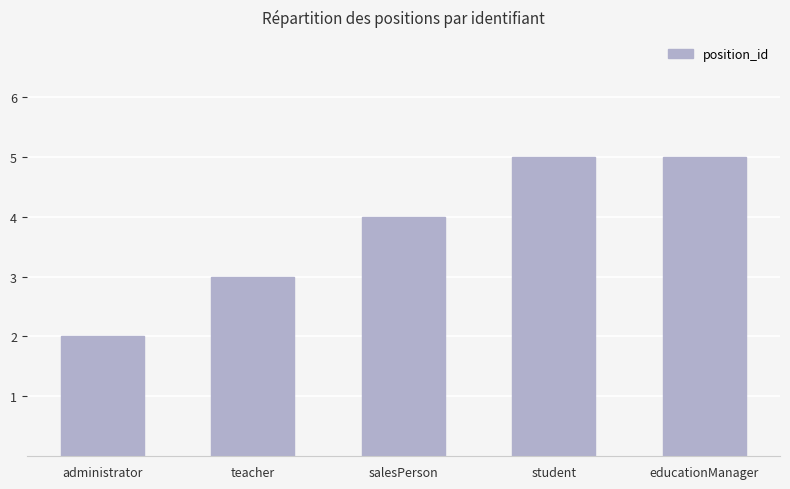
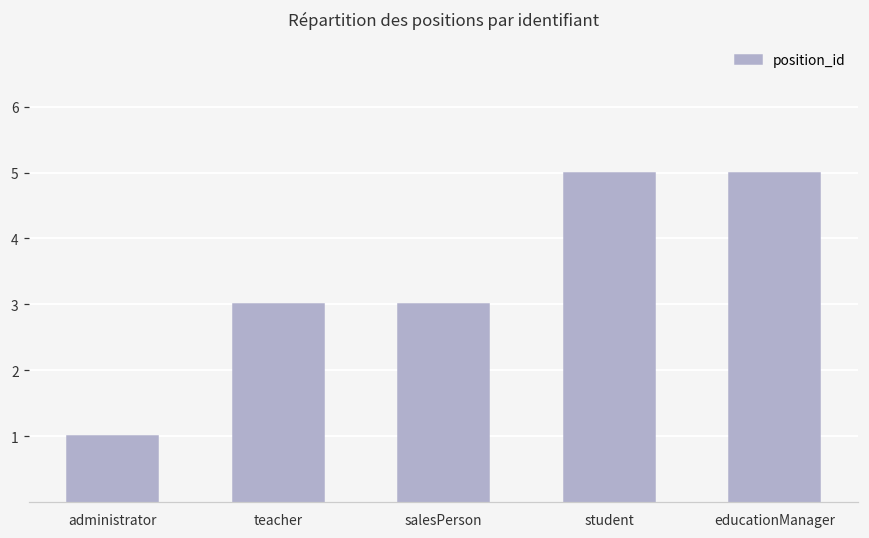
administrator: 2 -> 1
salesPerson: 4 -> 3
